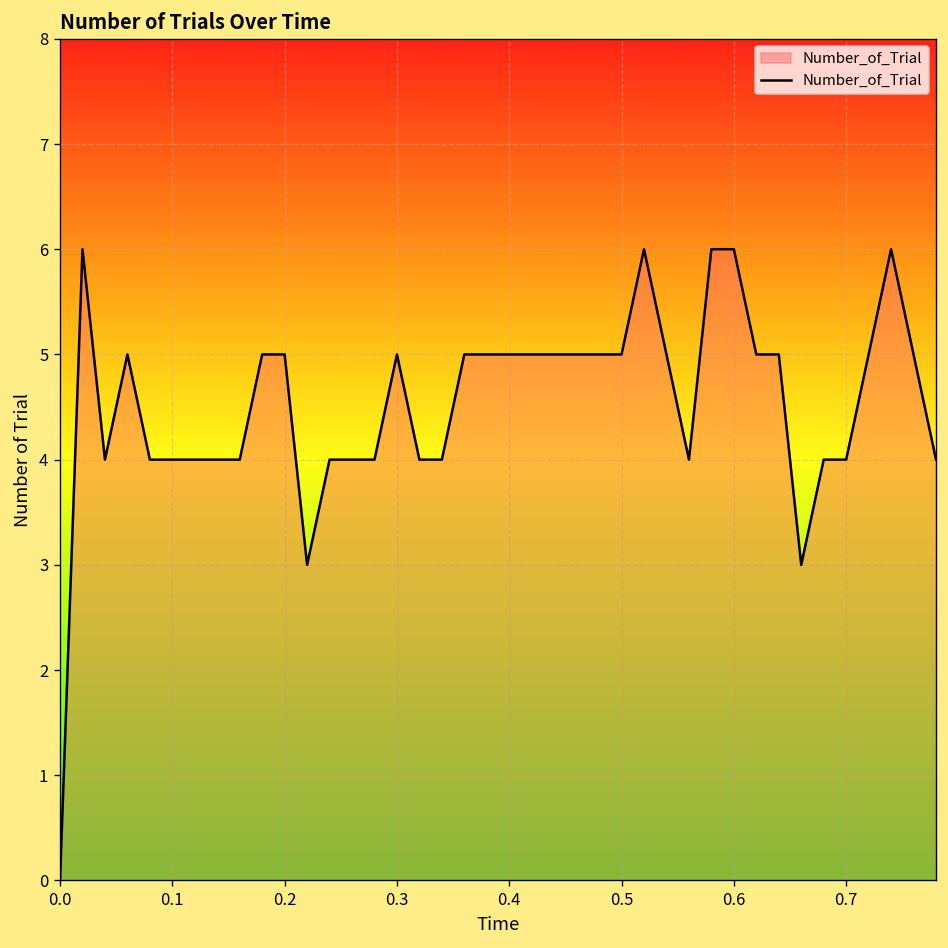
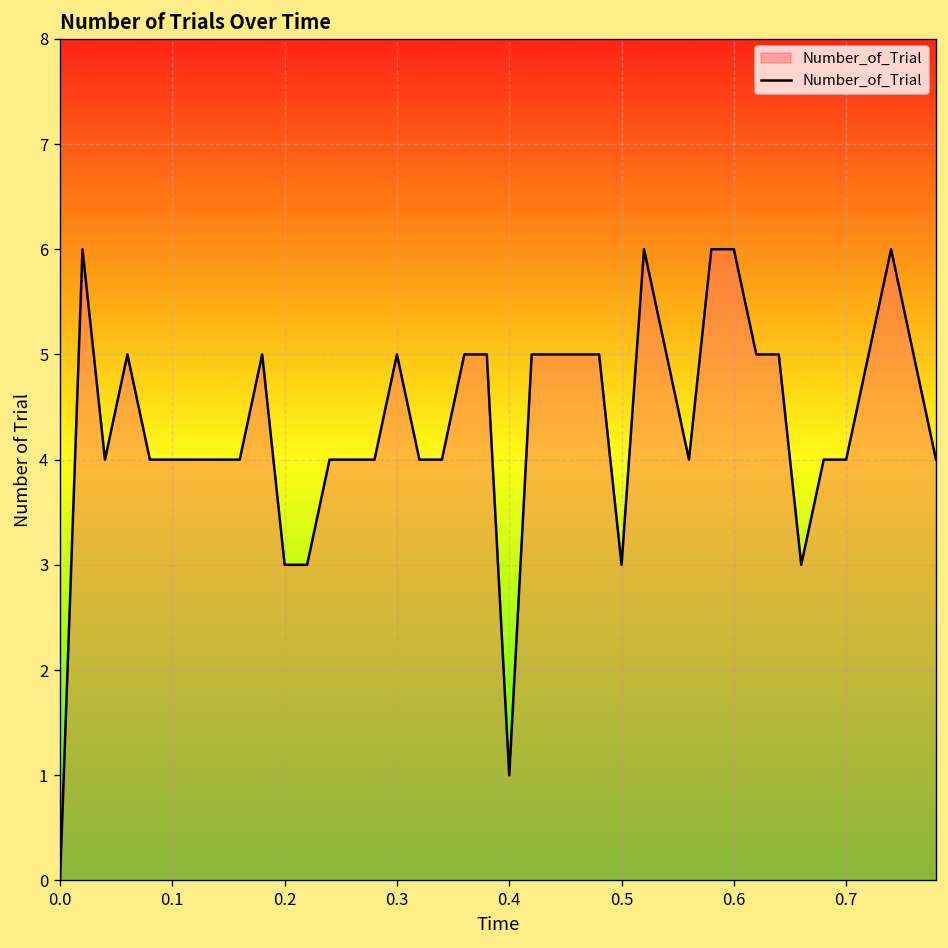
0.2: 5 -> 3
0.4: 5 -> 1
0.5: 5 -> 3
